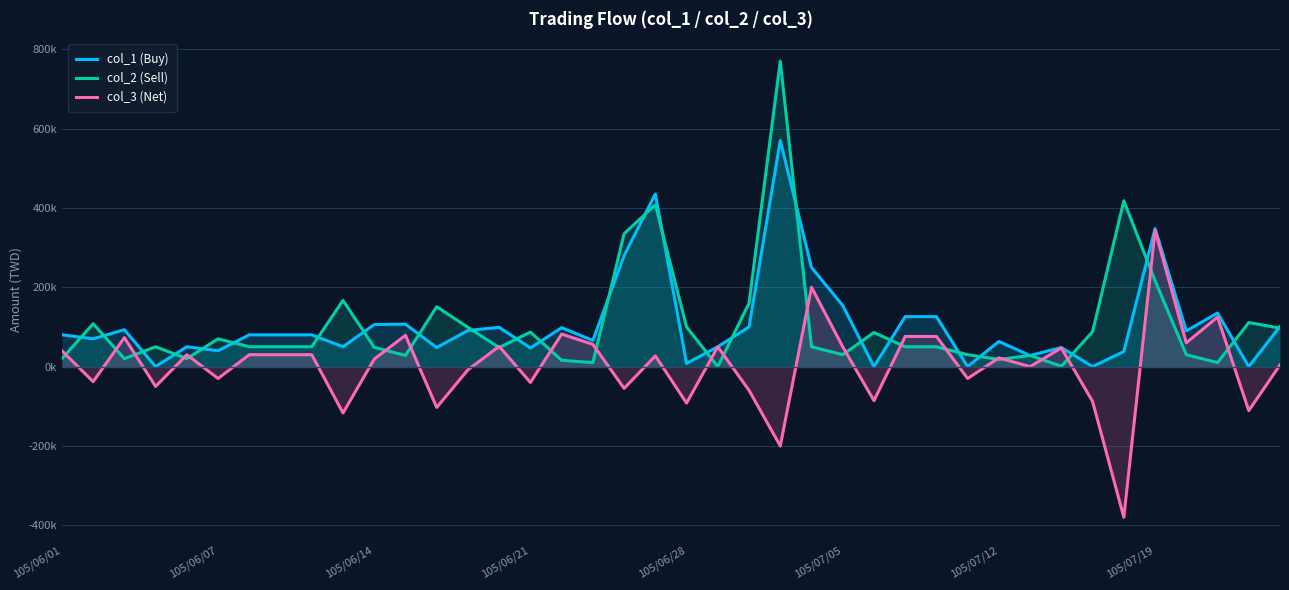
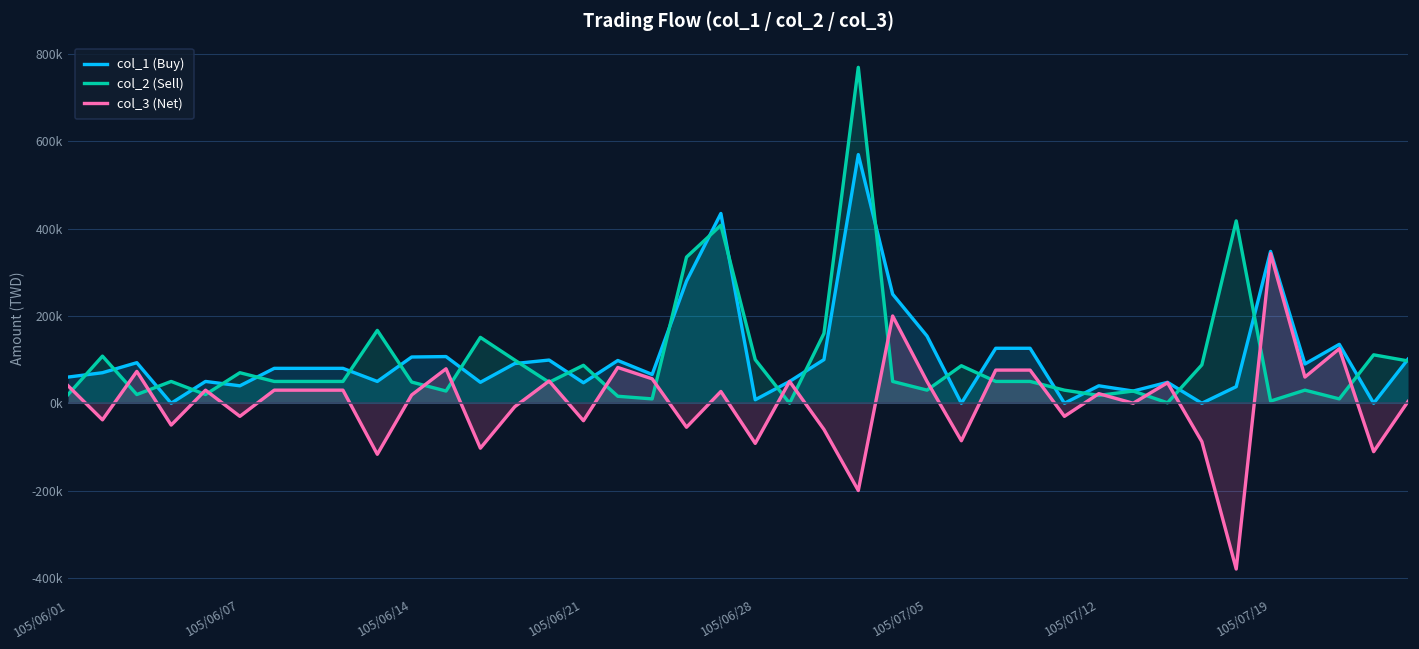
col_1 (Buy), 105/06/01: 80000 -> 60000
col_1 (Buy), 105/07/12: 60000 -> 40000
col_2 (Sell), 105/07/19: 220000 -> 10000
